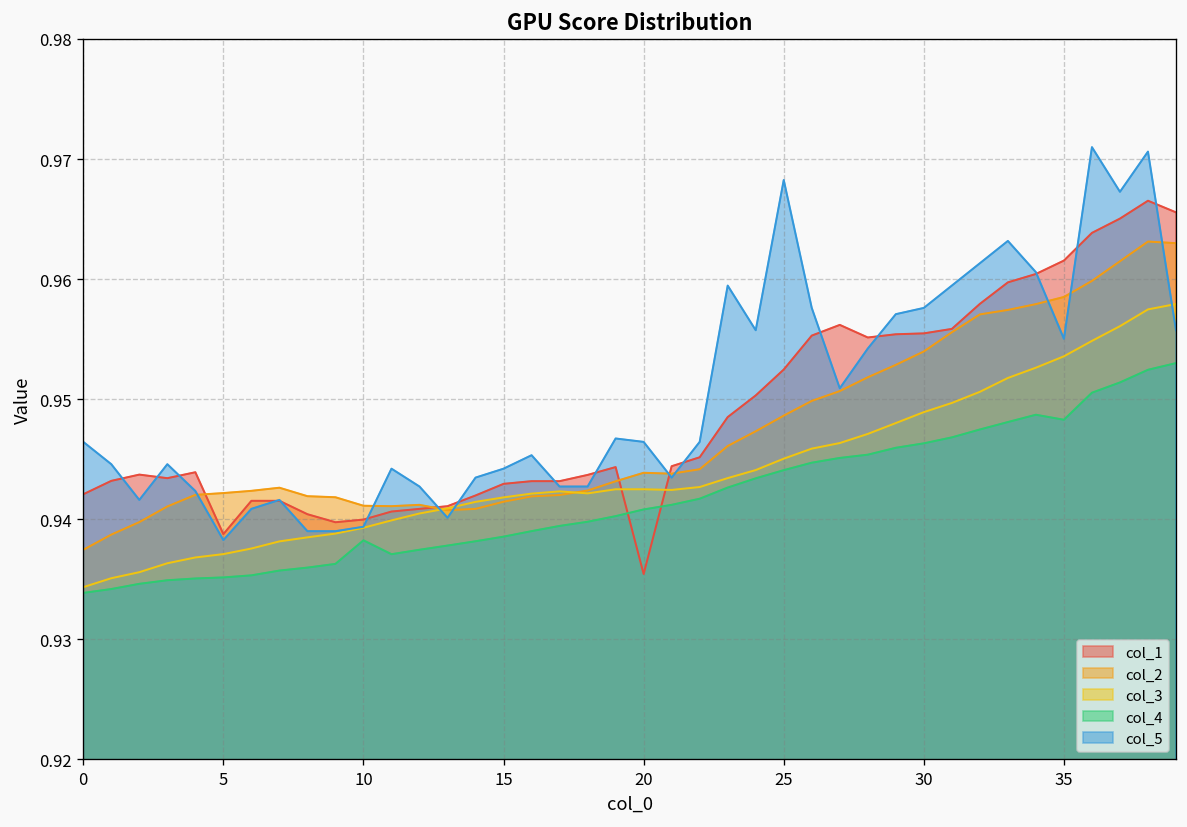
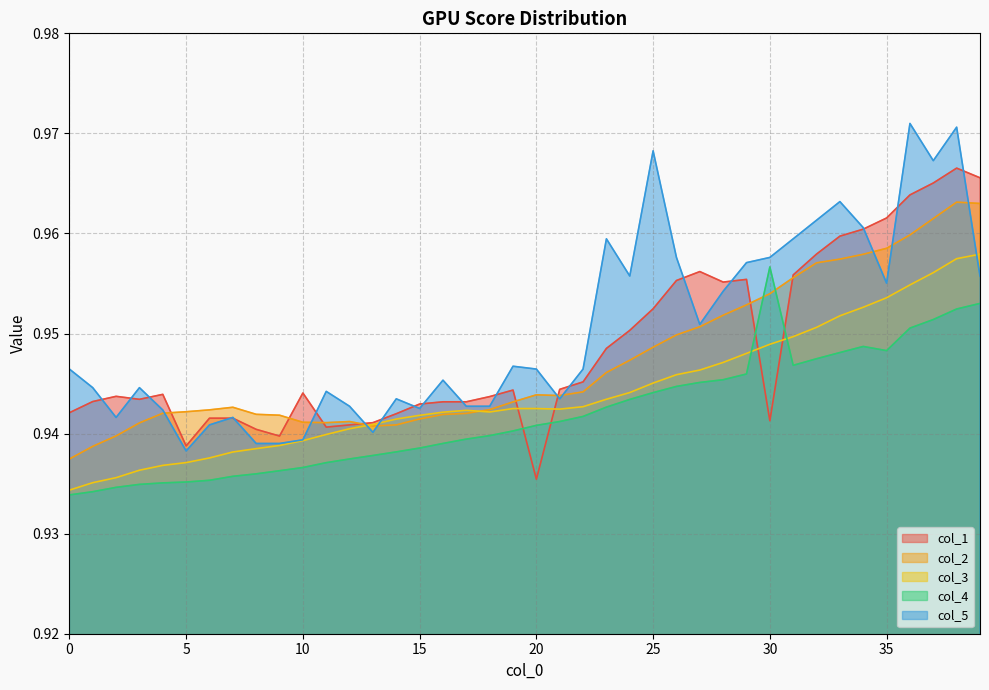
col_1, 10: 0.9400 -> 0.9441
col_4, 10: 0.9383 -> 0.9366
col_5, 15: 0.9442 -> 0.9425
col_1, 30: 0.9555 -> 0.9413
col_4, 30: 0.9463 -> 0.9567
